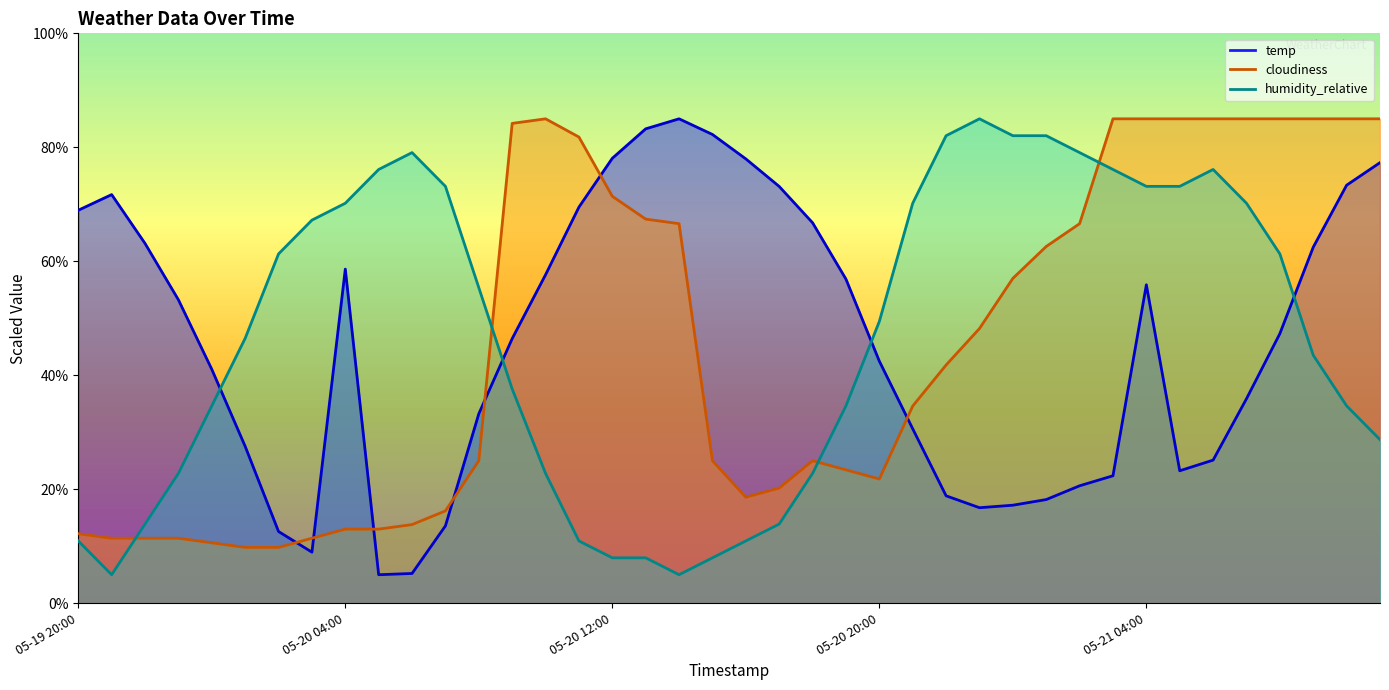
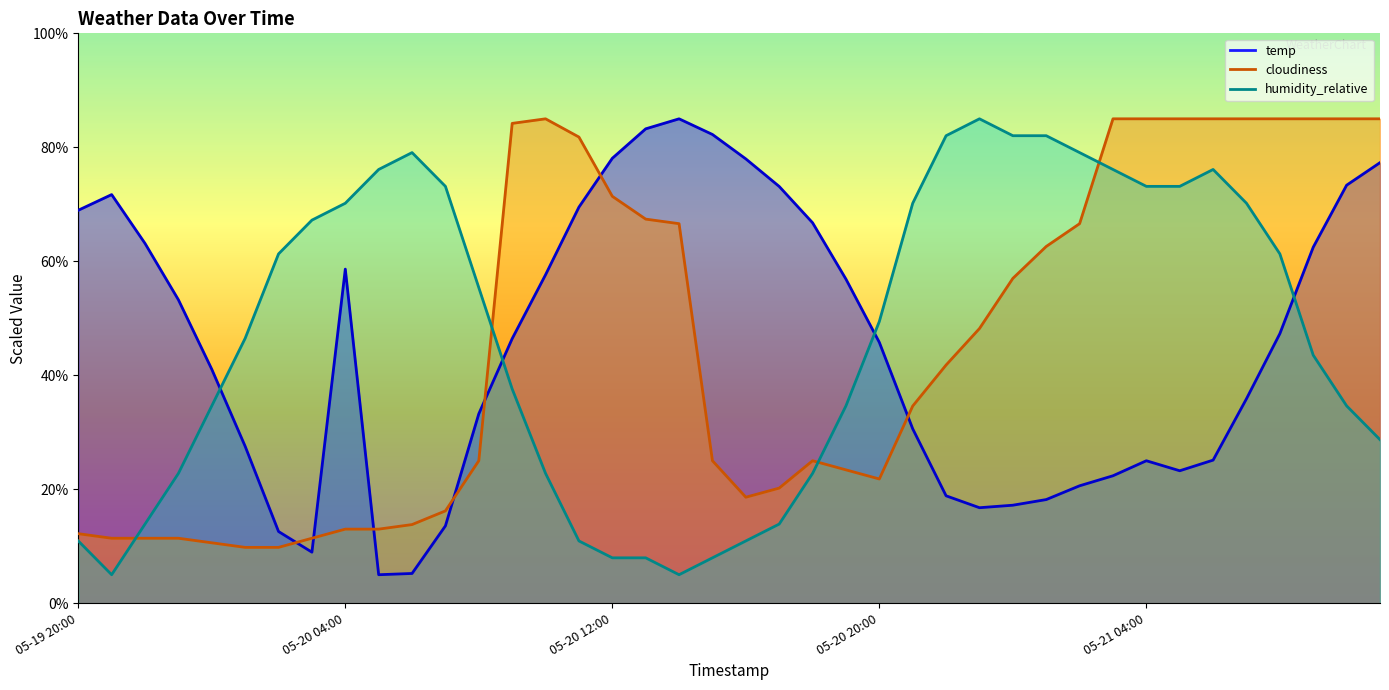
temp, 05-20 20:00: 42% -> 46%
temp, 05-21 04:00: 56% -> 25%
